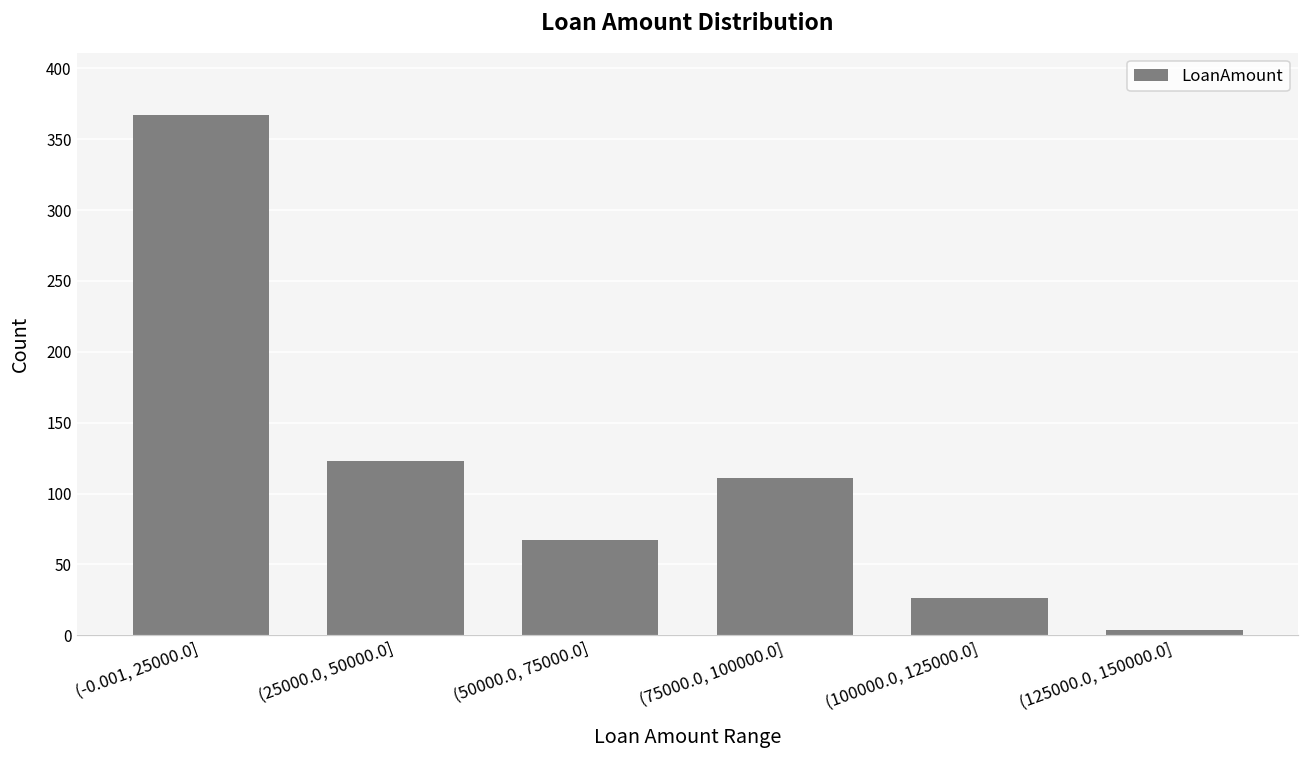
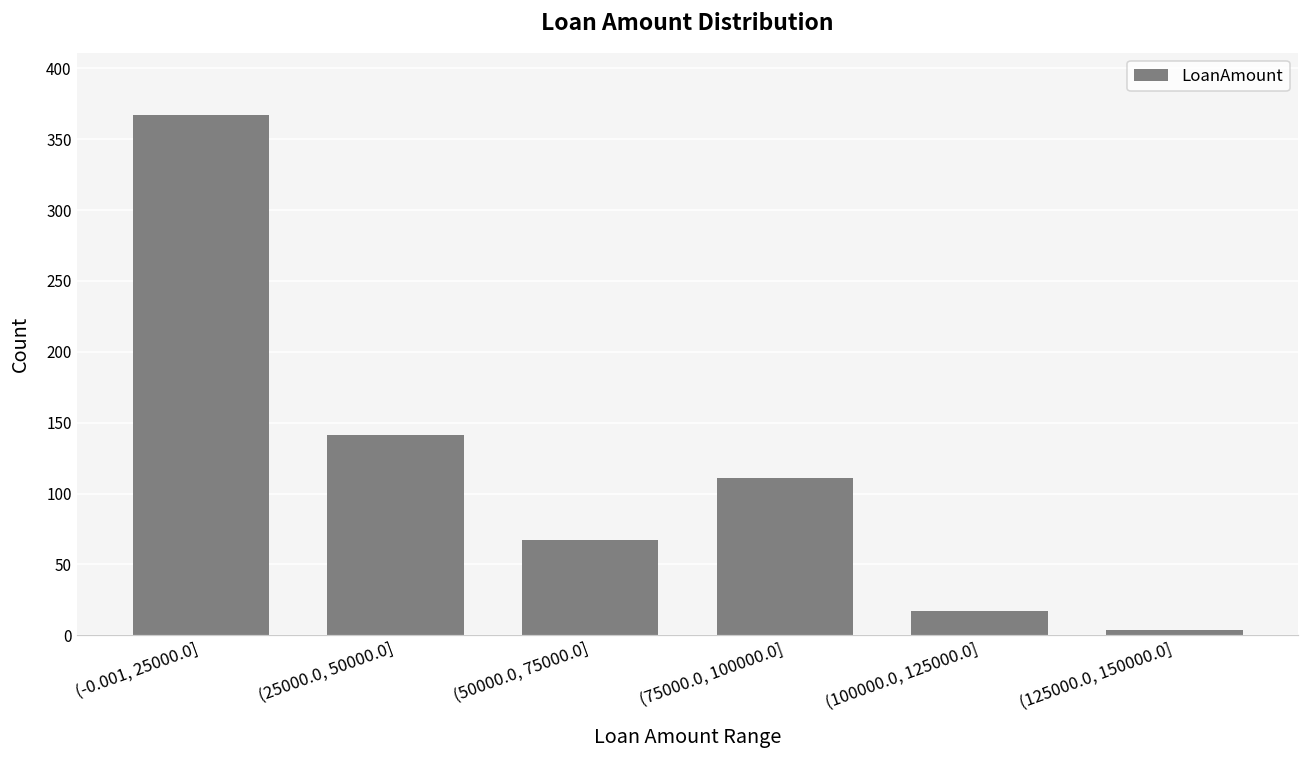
(25000.0, 50000.0]: 123 -> 141
(100000.0, 125000.0]: 26 -> 17
